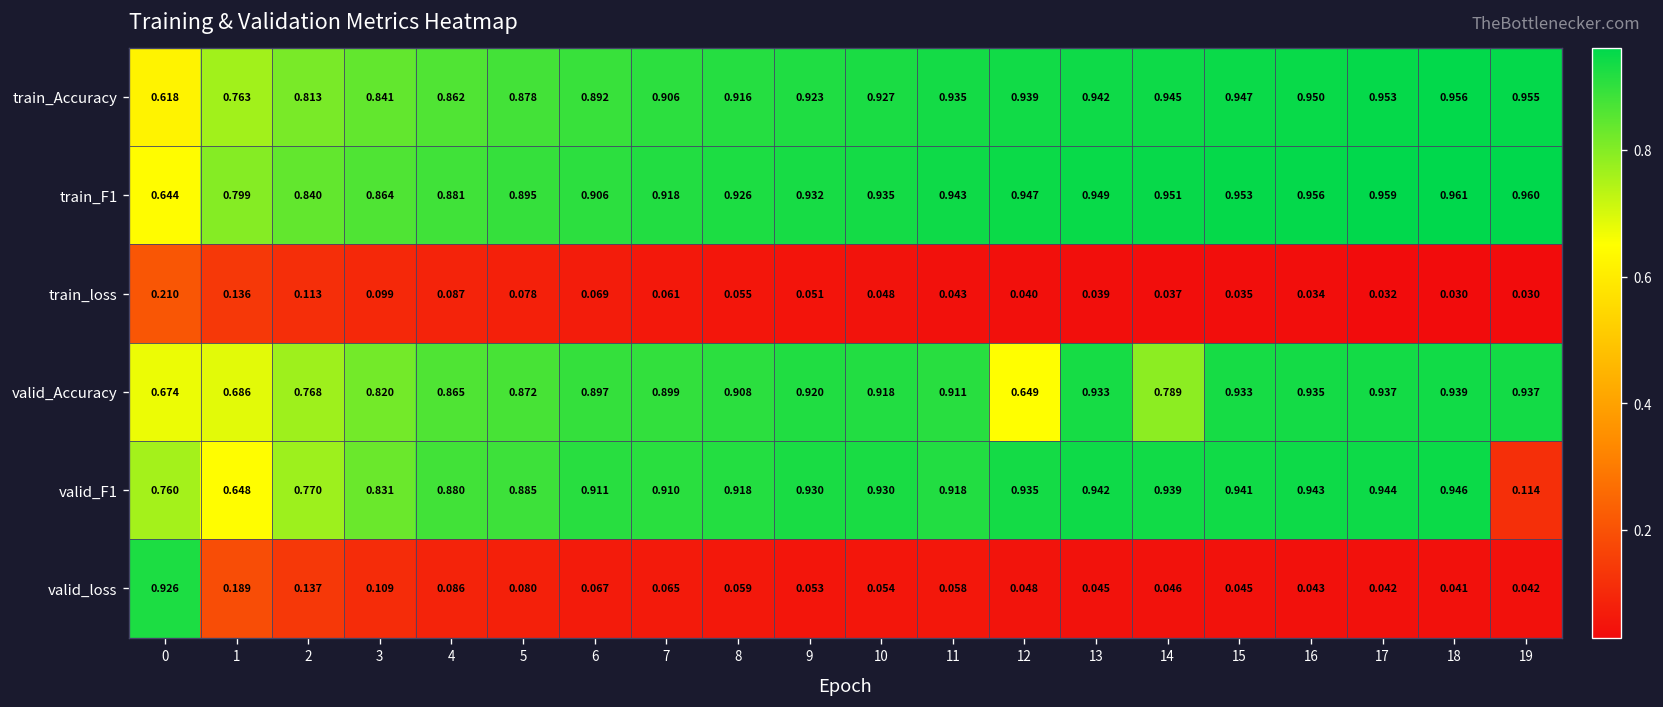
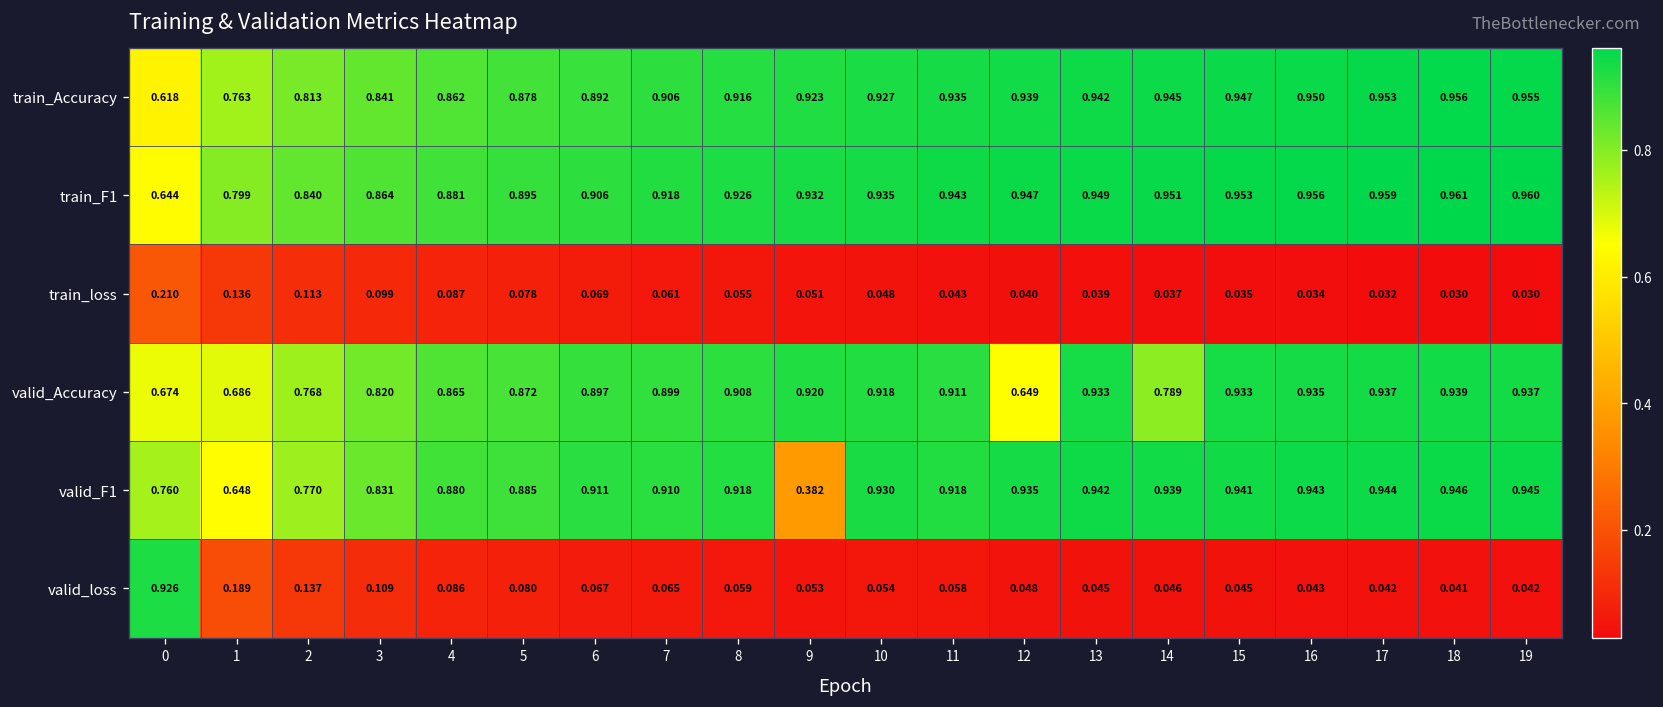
valid_F1, 9: 0.930 -> 0.382
valid_F1, 19: 0.114 -> 0.945
